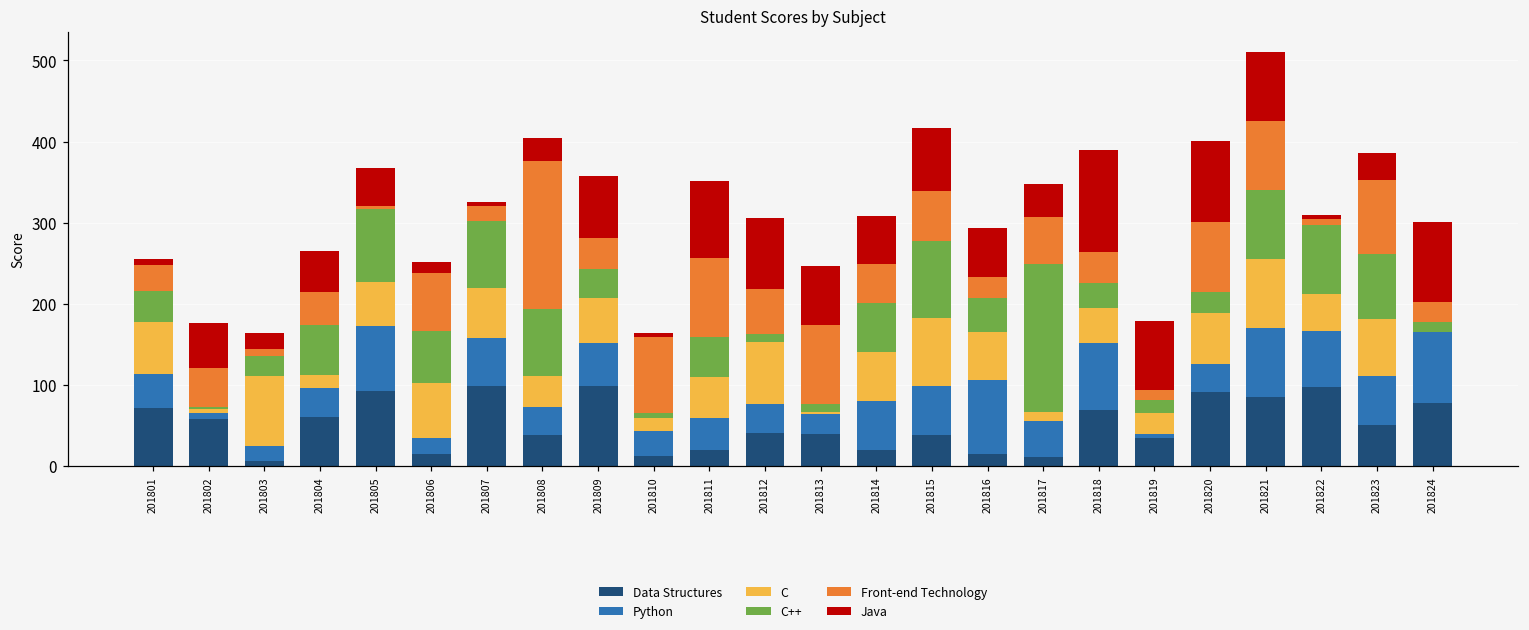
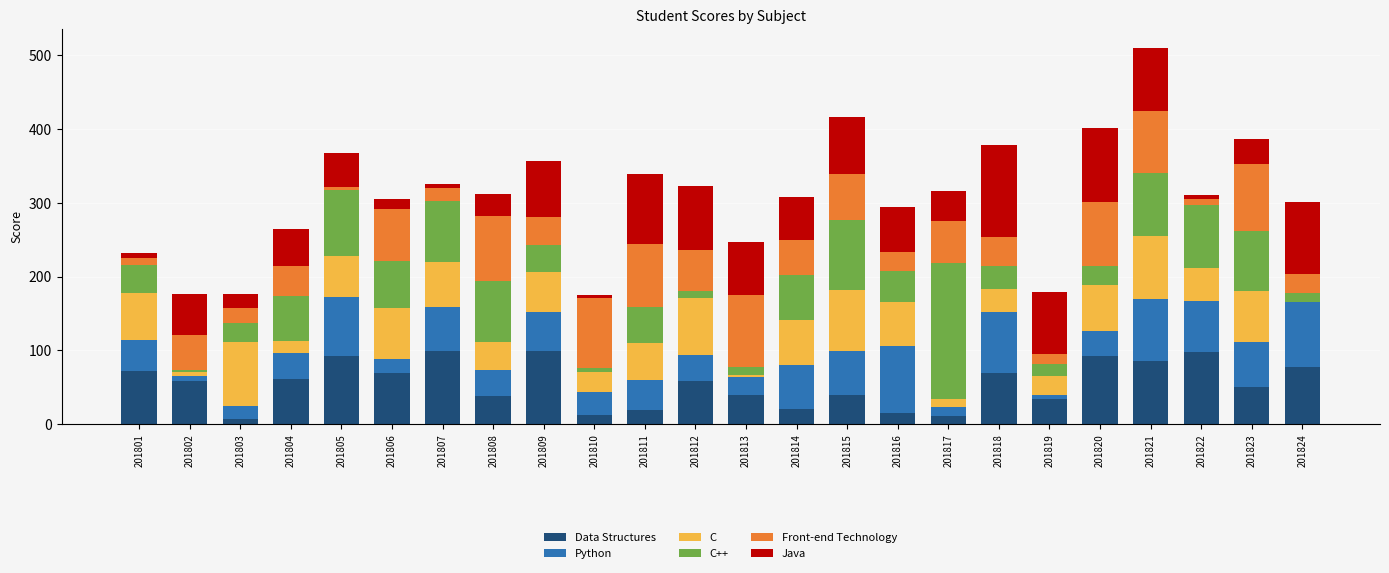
Front-end Technology, 201801: 30 -> 10
Front-end Technology, 201803: 10 -> 20
Data Structures, 201806: 20 -> 70
Front-end Technology, 201808: 180 -> 90
C, 201810: 20 -> 30
Front-end Technology, 201811: 100 -> 80
Data Structures, 201812: 40 -> 60
Python, 201817: 40 -> 10
C, 201818: 40 -> 30
